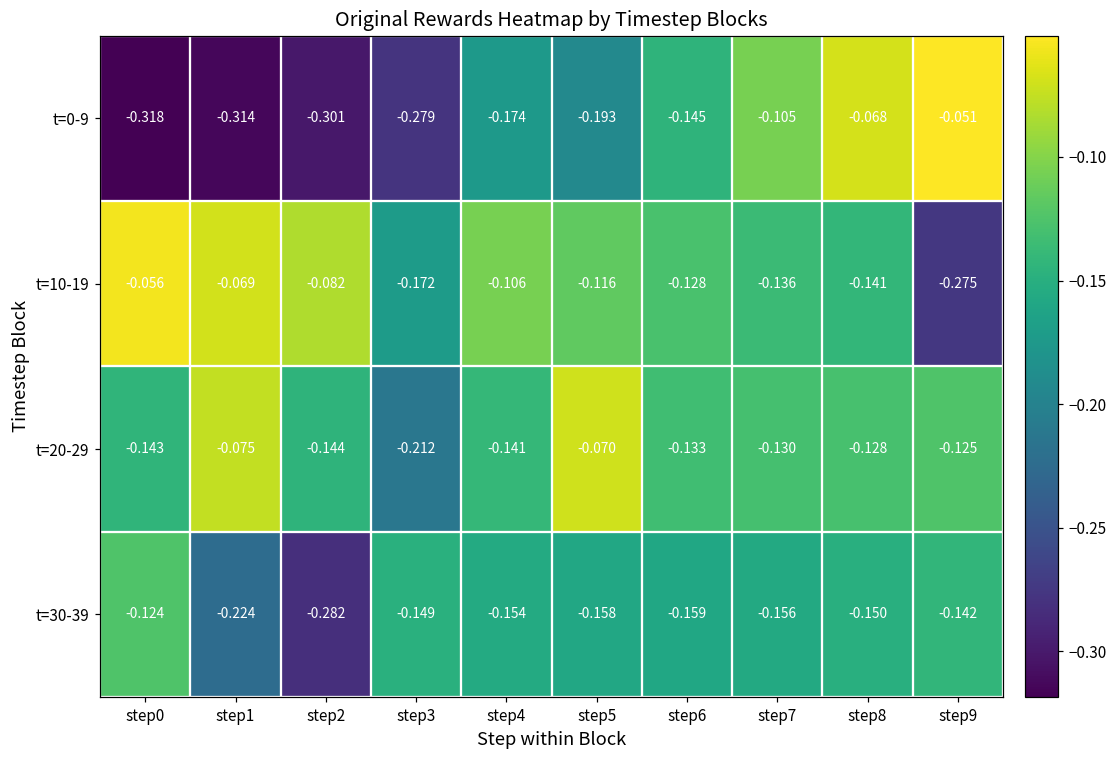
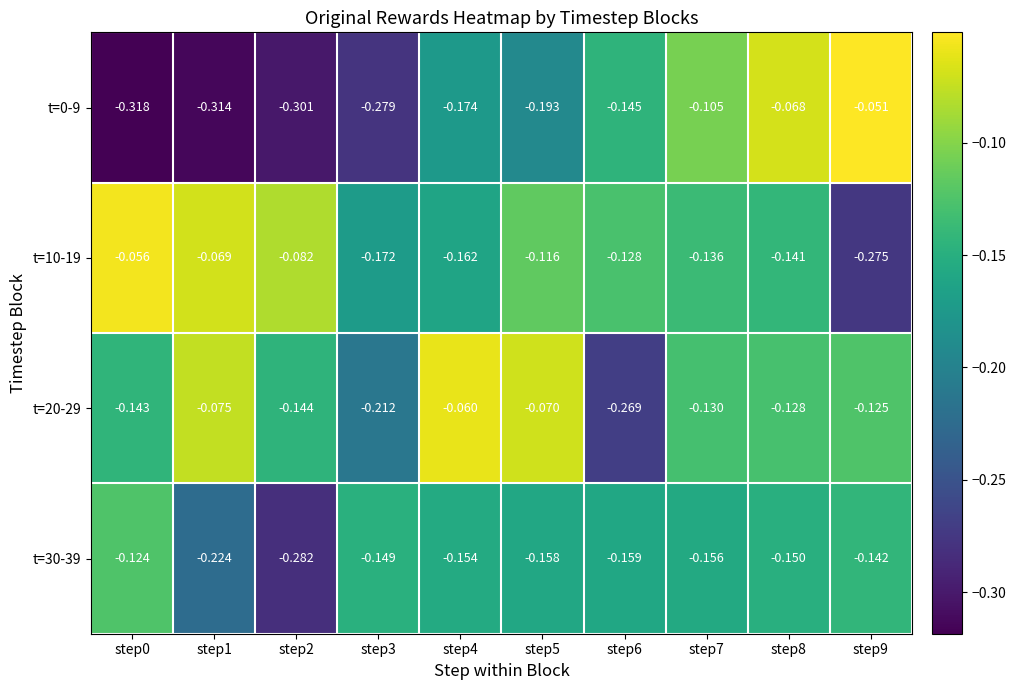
t=10-19, step4: -0.106 -> -0.162
t=20-29, step4: -0.141 -> -0.060
t=20-29, step6: -0.133 -> -0.269
